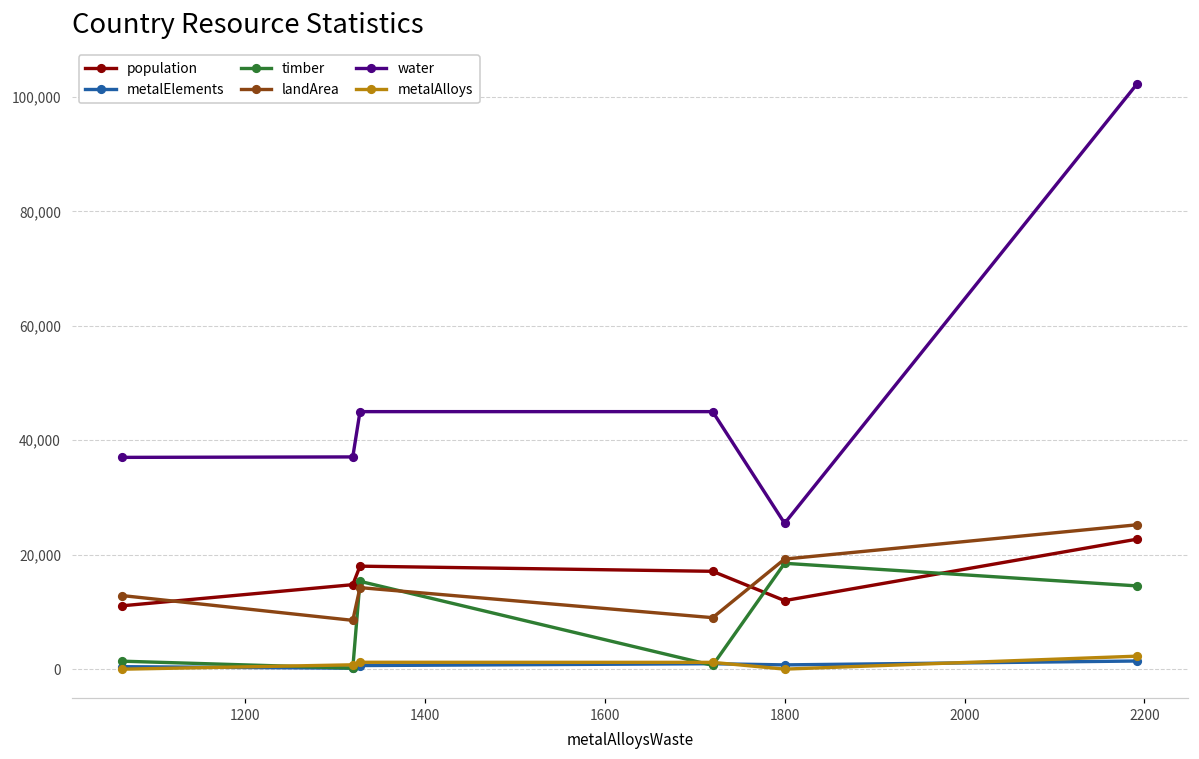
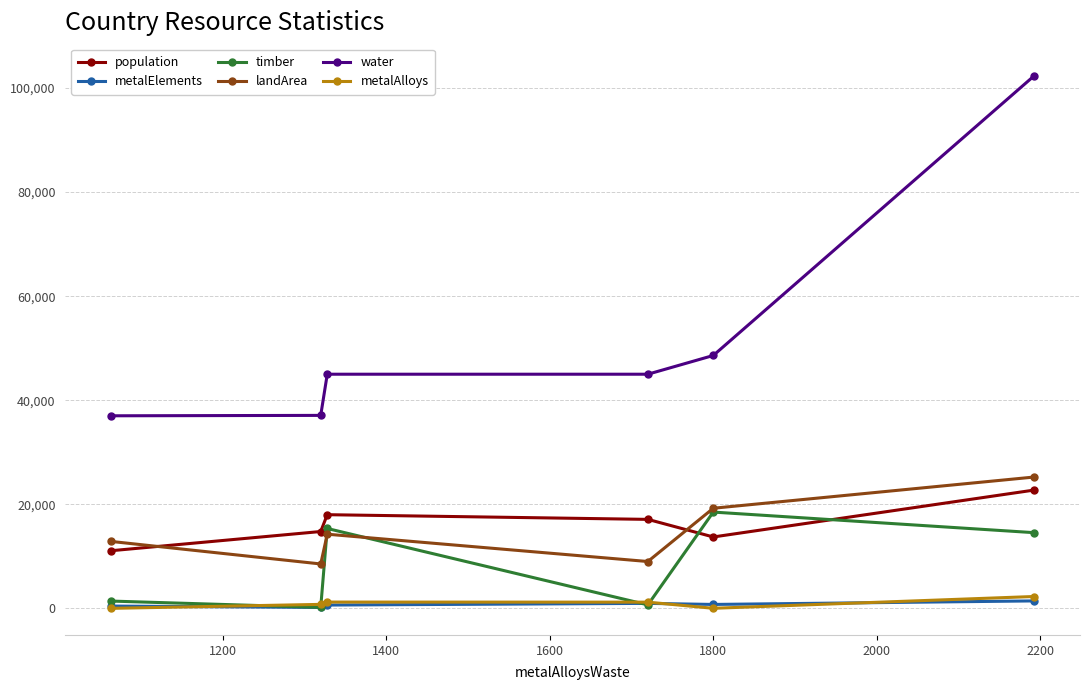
population, 1800: 12,000 -> 14,000
water, 1800: 25,000 -> 49,000
